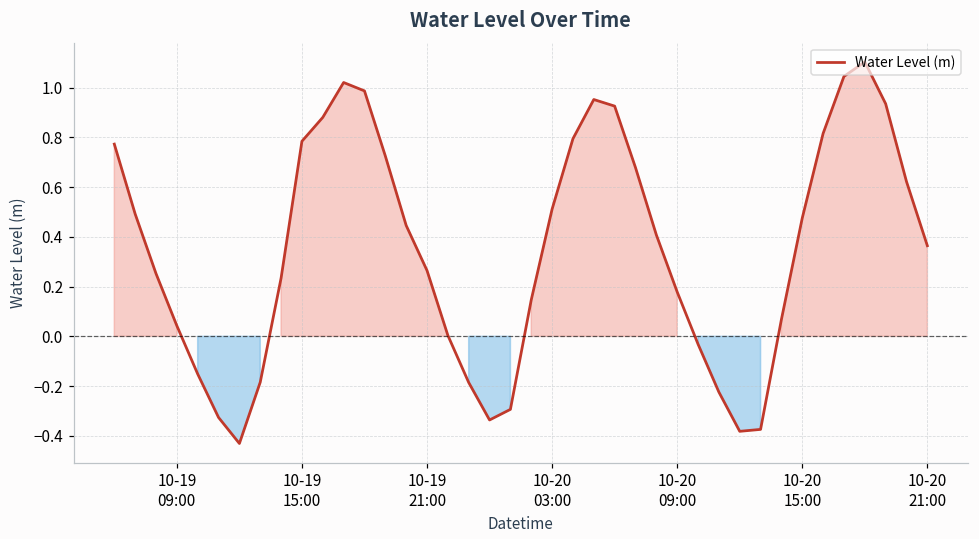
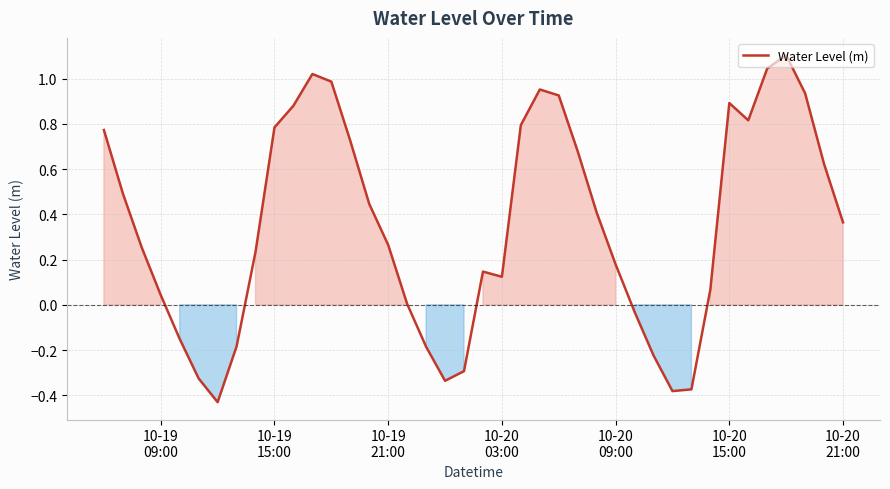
10-20 03:00: 0.51 -> 0.12
10-20 15:00: 0.48 -> 0.89
